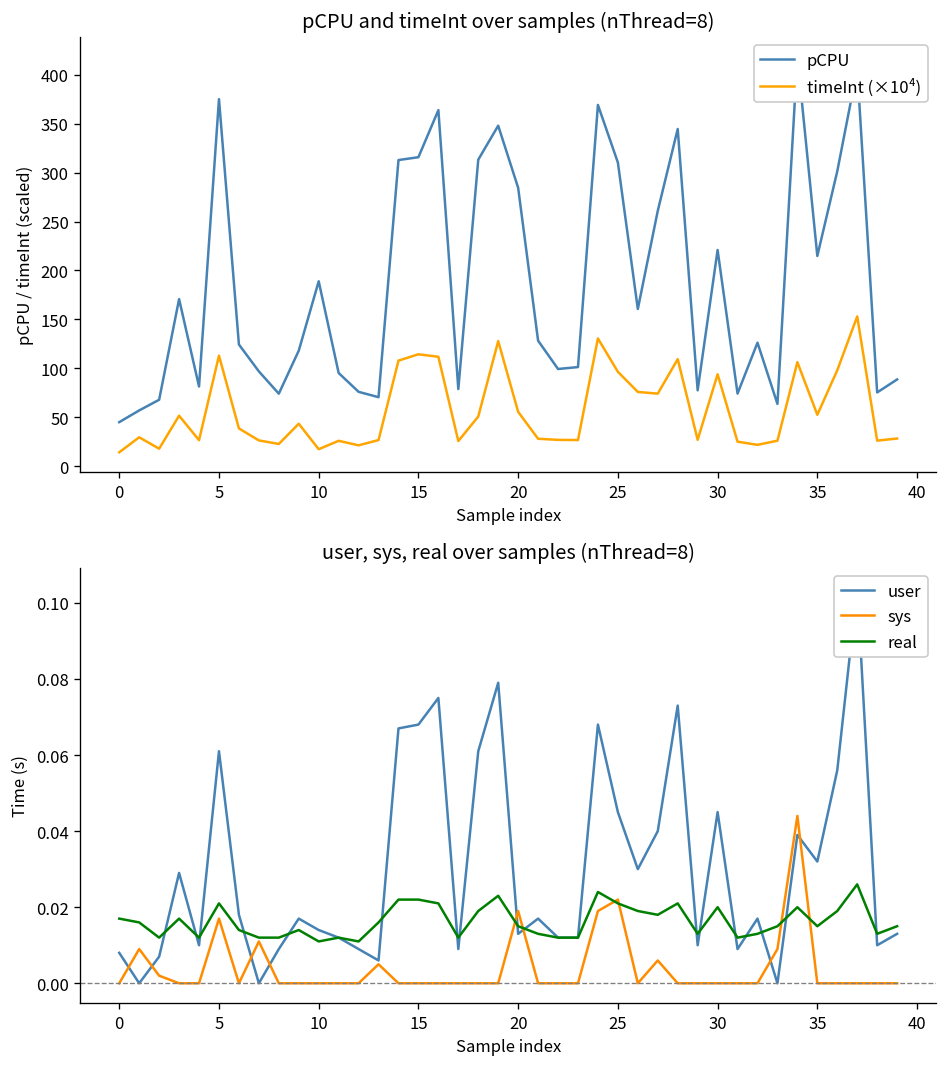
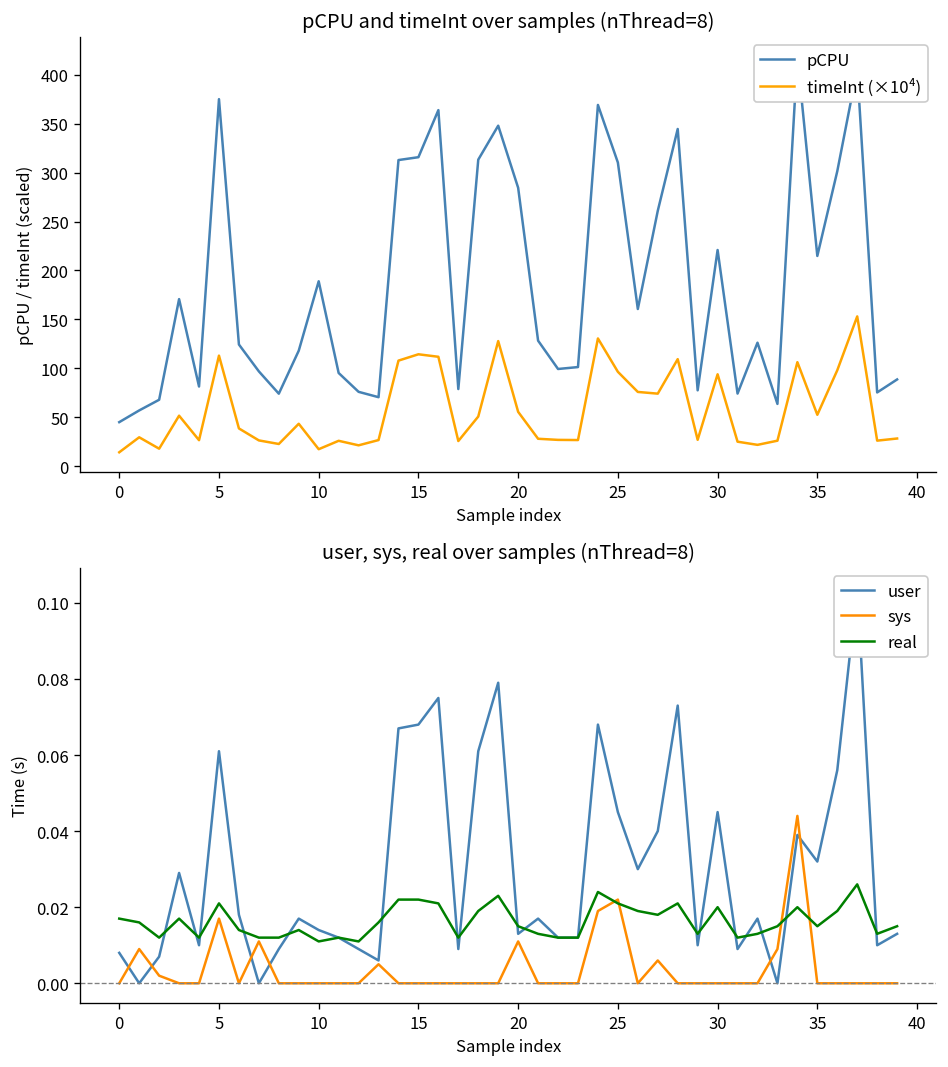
user, sys, real over samples (nThread=8), sys, 20: 0.019 -> 0.011
